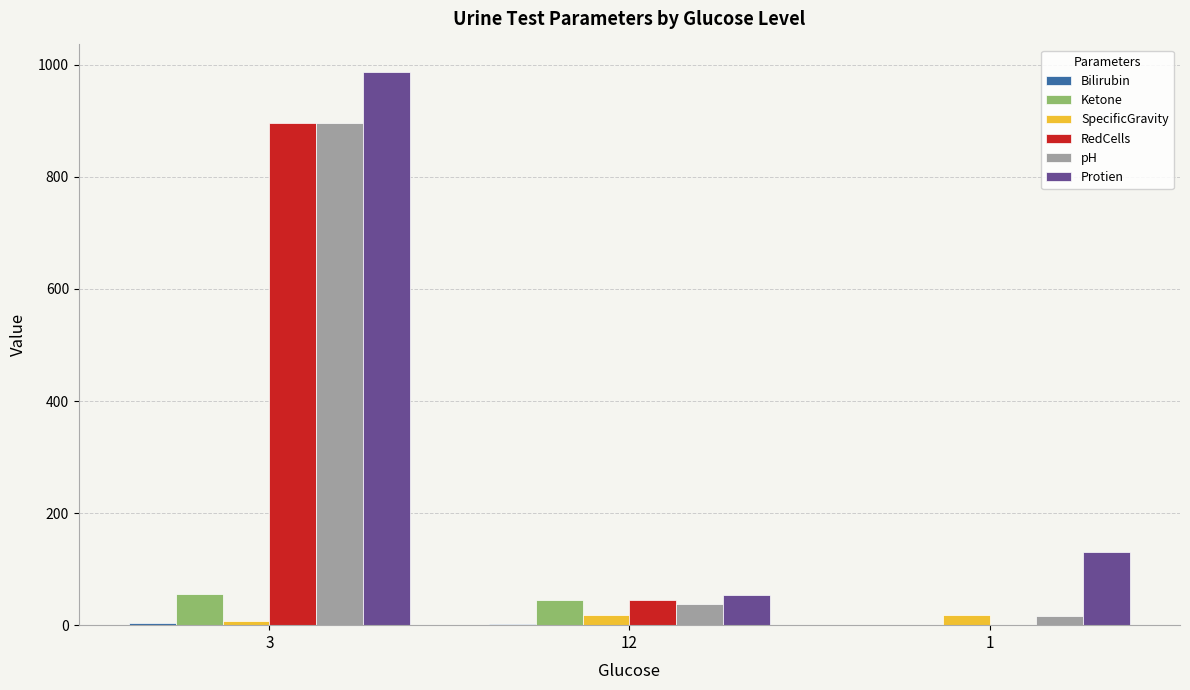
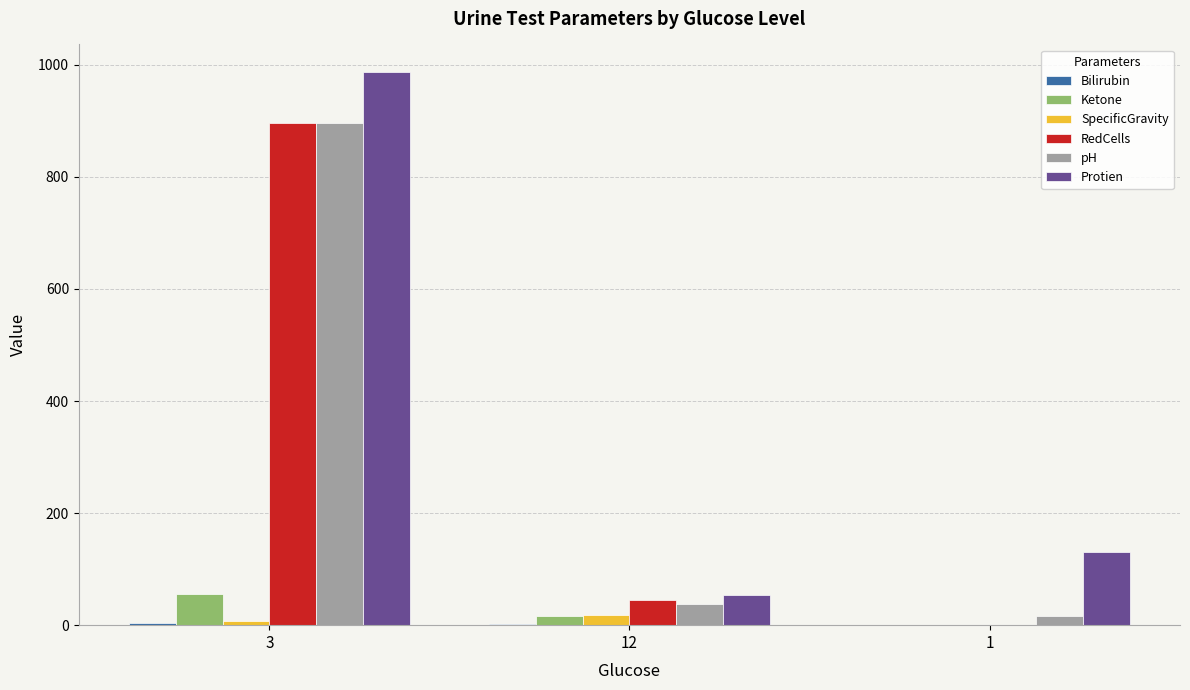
Ketone, 12: 50 -> 20
SpecificGravity, 1: 20 -> 0
